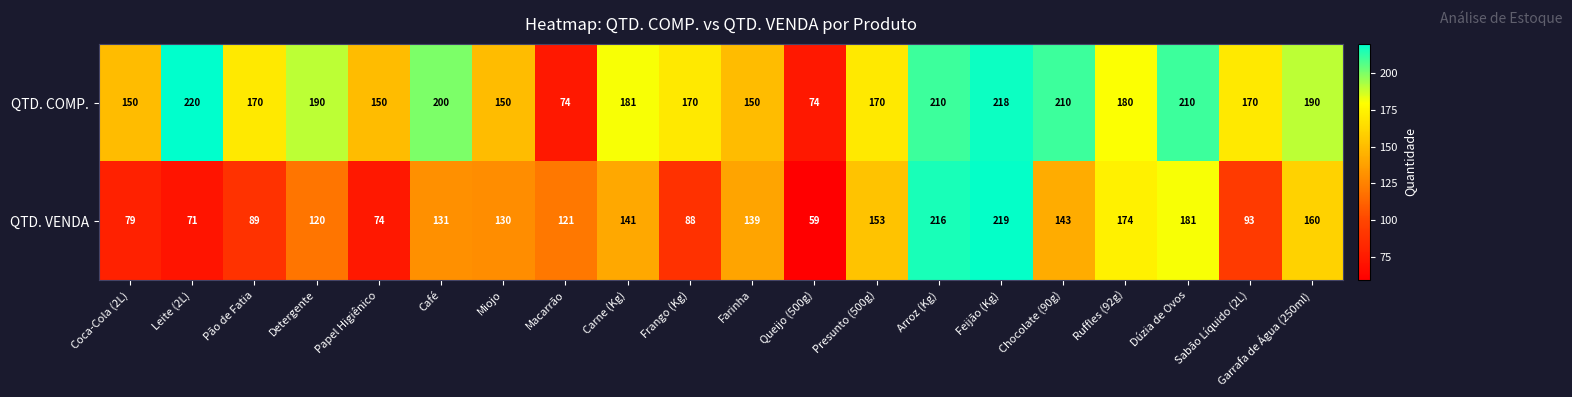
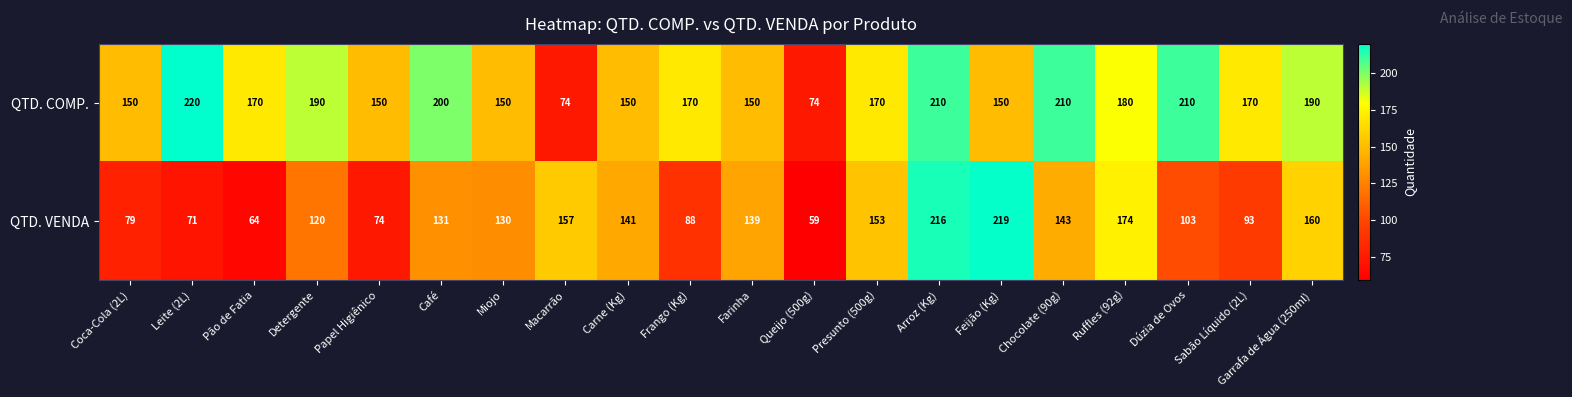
QTD. COMP., Carne (Kg): 181 -> 150
QTD. COMP., Feijão (Kg): 218 -> 150
QTD. VENDA, Pão de Fatia: 89 -> 64
QTD. VENDA, Macarrão: 121 -> 157
QTD. VENDA, Dúzia de Ovos: 181 -> 103
